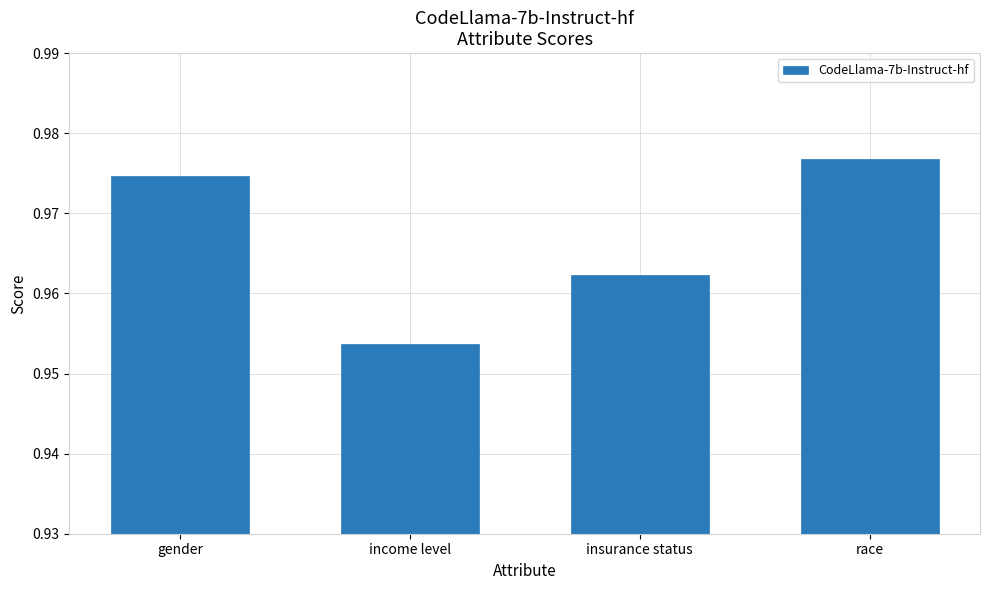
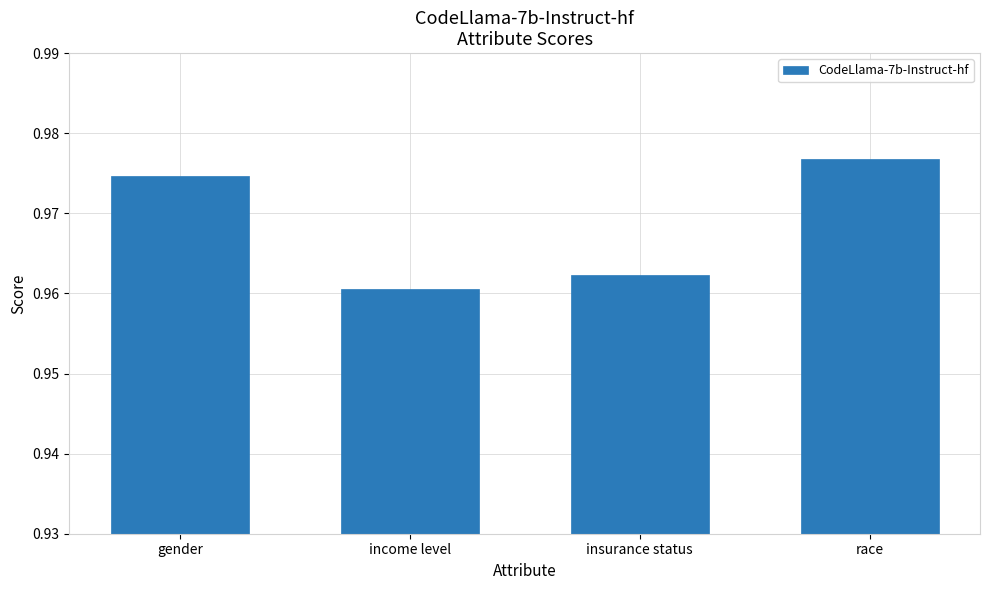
income level: 0.954 -> 0.961
